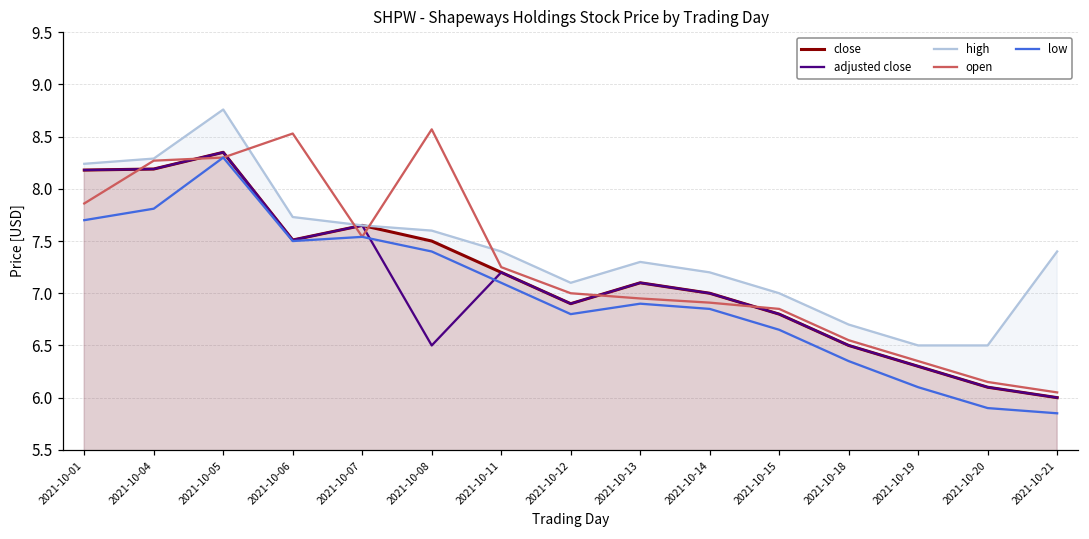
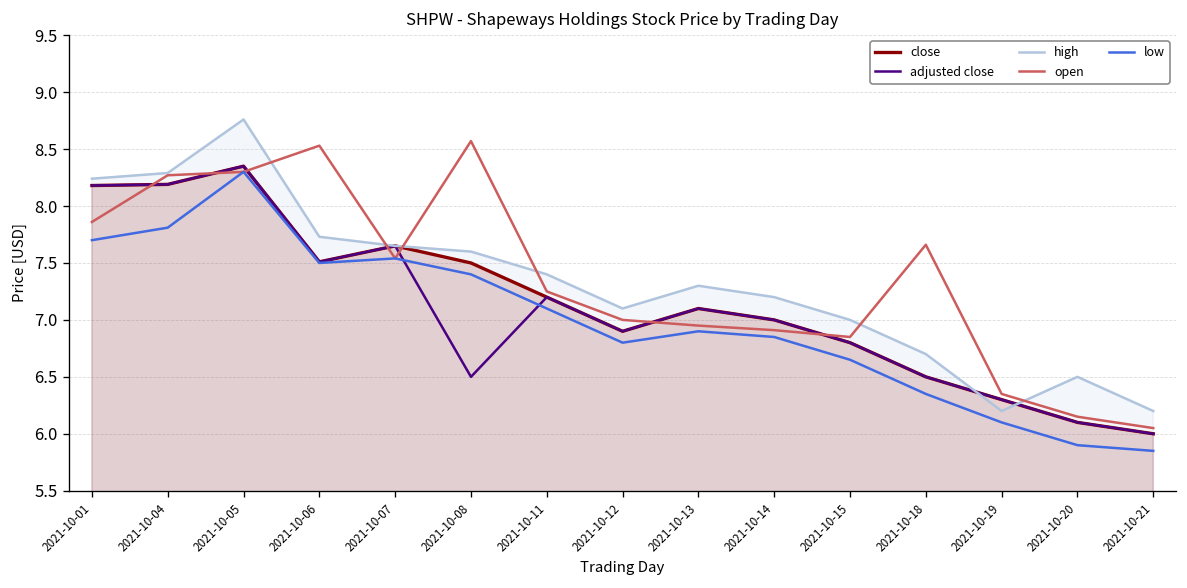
open, 2021-10-18: 6.6 -> 7.7
high, 2021-10-19: 6.5 -> 6.2
high, 2021-10-21: 7.4 -> 6.2
